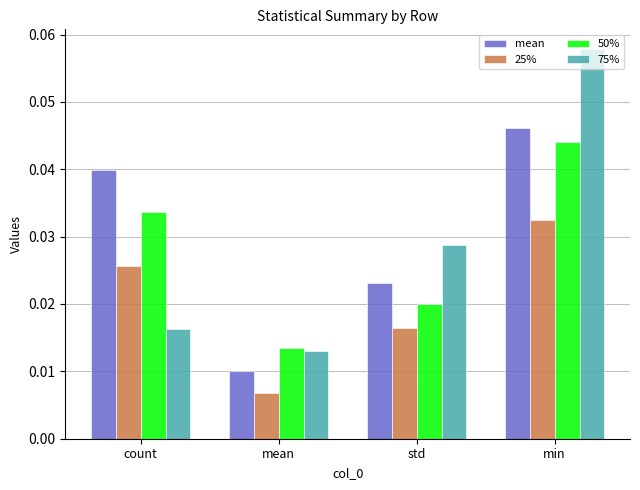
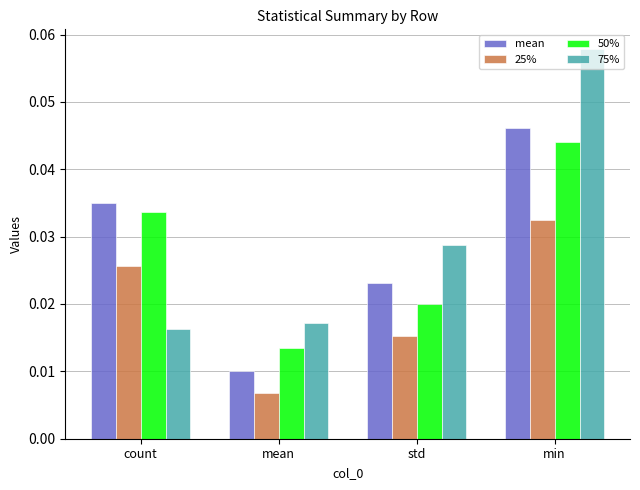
mean, count: 0.040 -> 0.035
75%, mean: 0.013 -> 0.017
25%, std: 0.017 -> 0.015
